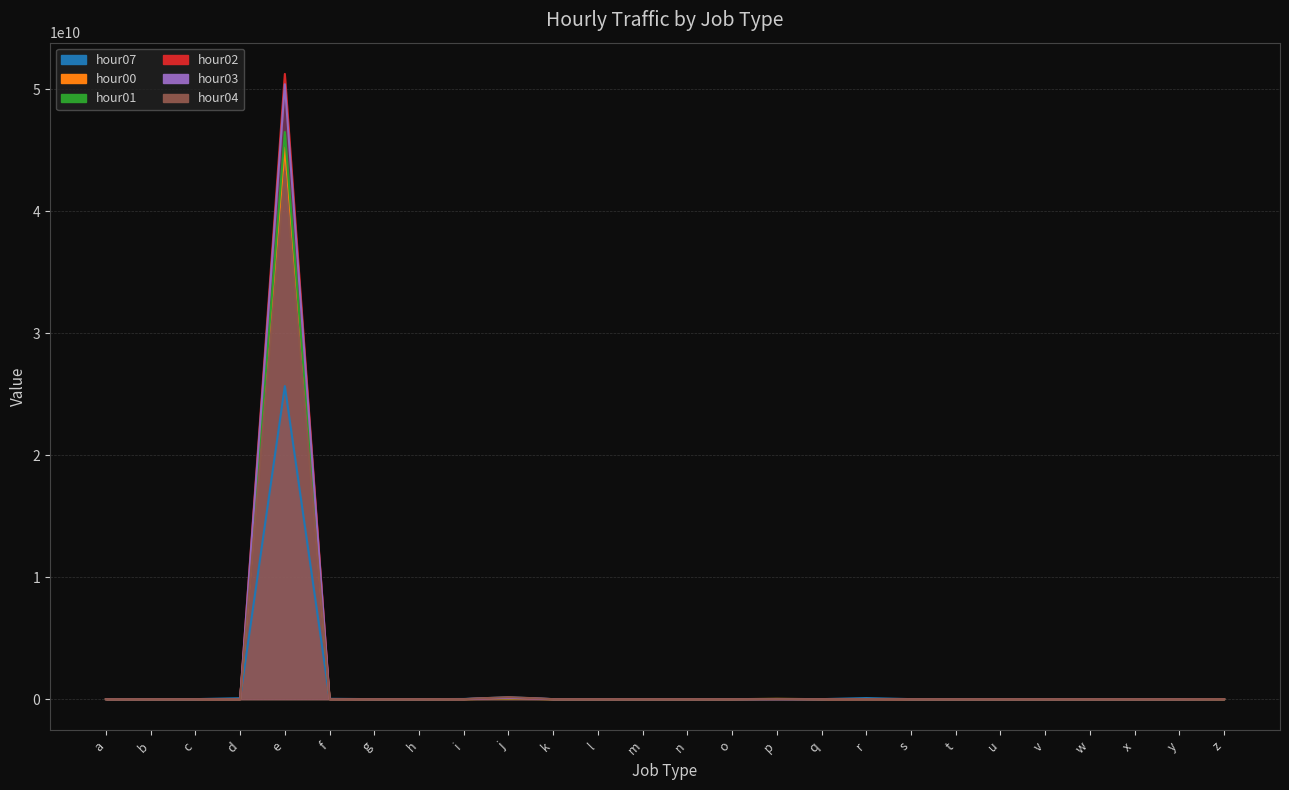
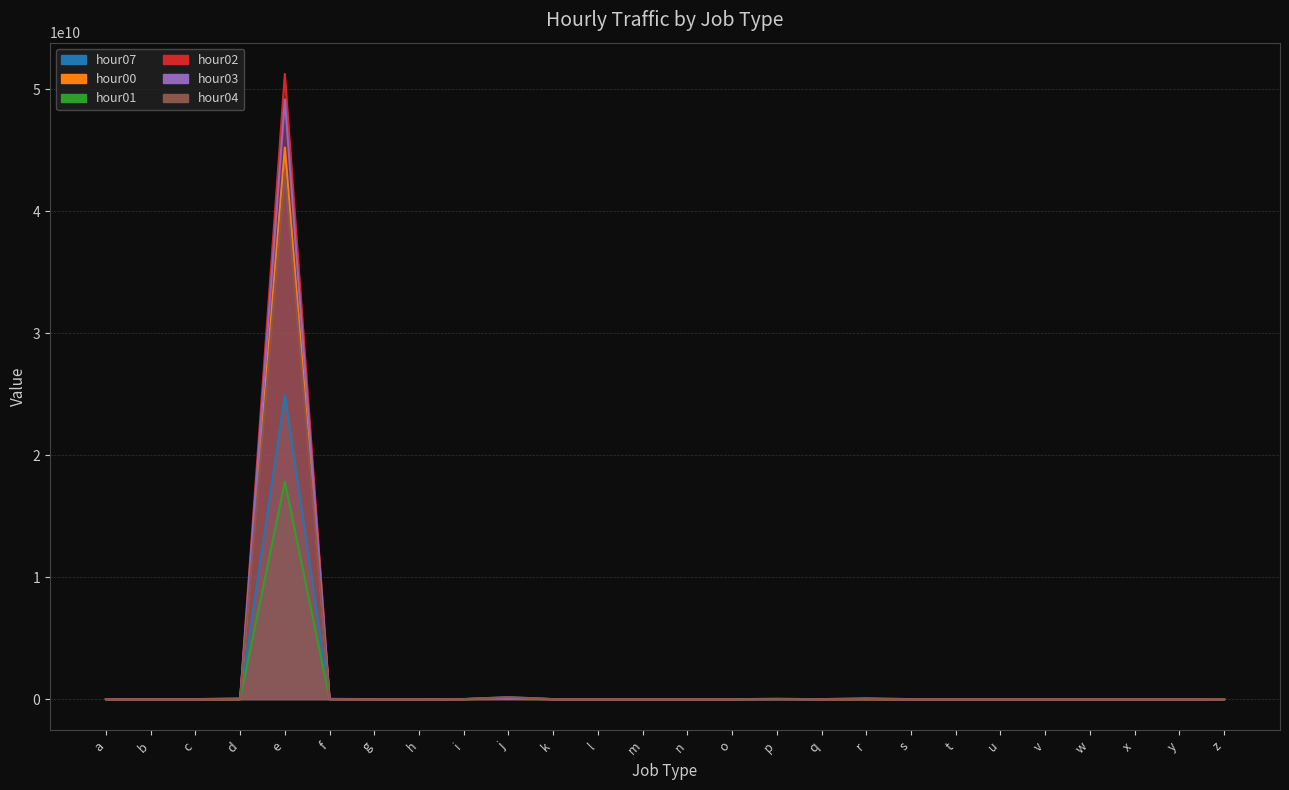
hour07, e: 25700000000 -> 24900000000
hour01, e: 46500000000 -> 17800000000
hour03, e: 50400000000 -> 49200000000
